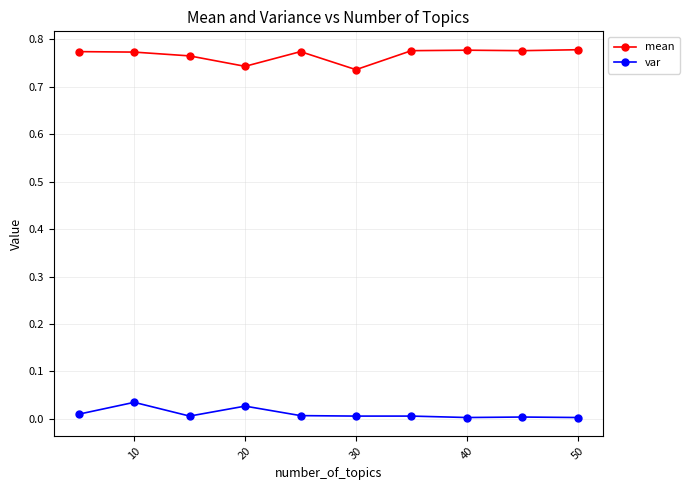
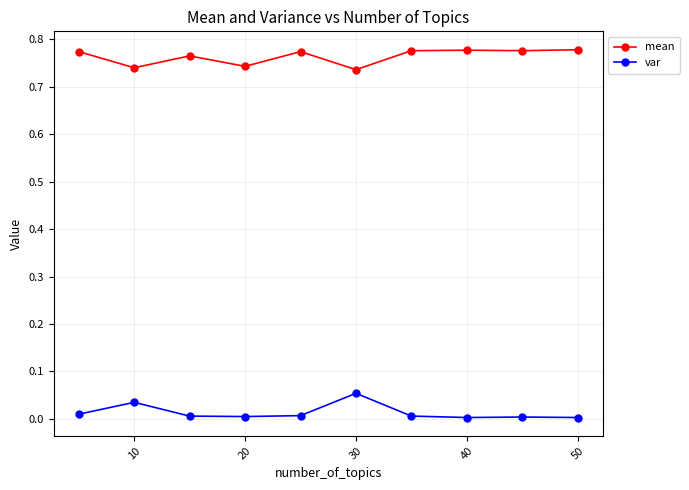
mean, 10: 0.77 -> 0.74
var, 20: 0.03 -> 0.01
var, 30: 0.01 -> 0.05
